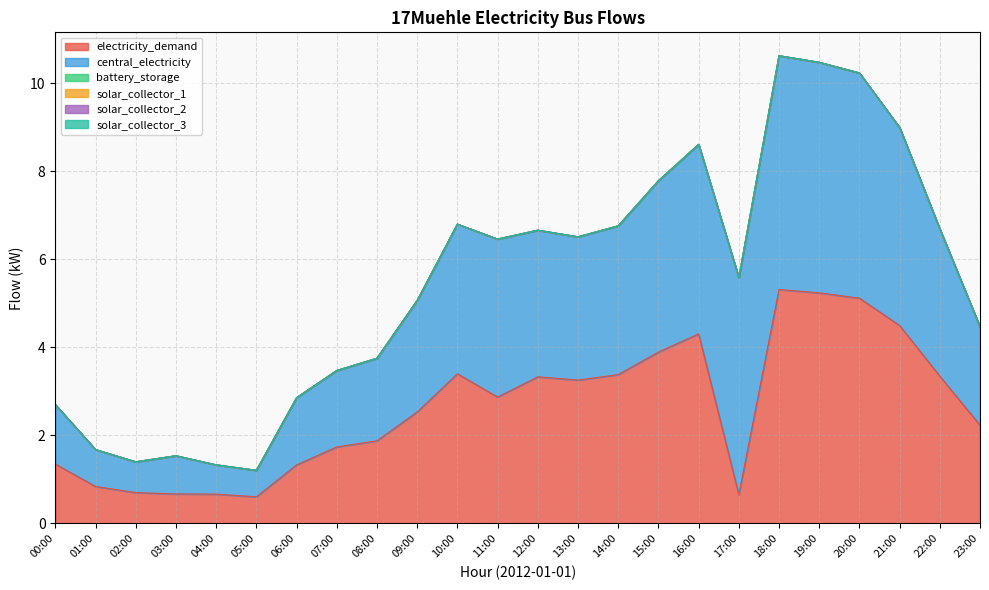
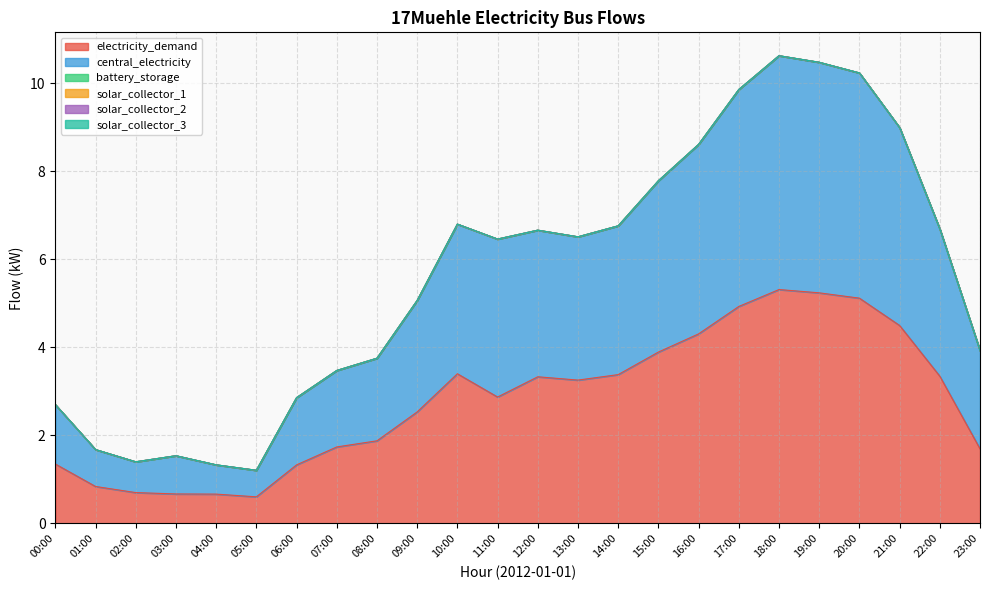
electricity_demand, 17:00: 0.7 -> 4.9
electricity_demand, 23:00: 2.2 -> 1.7
